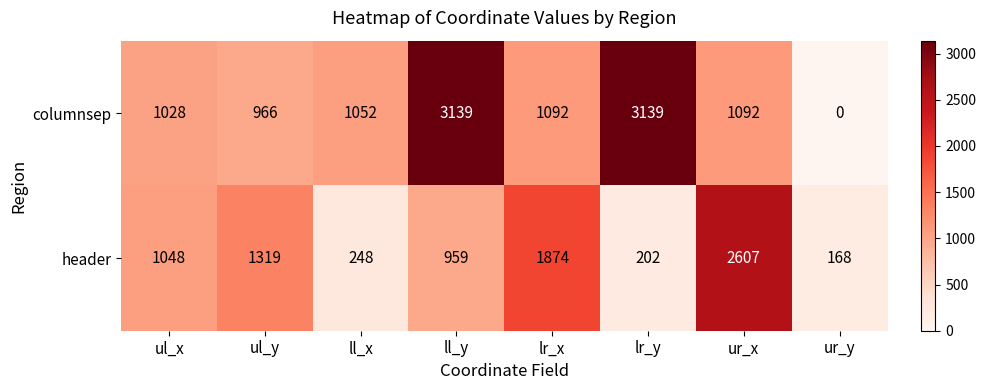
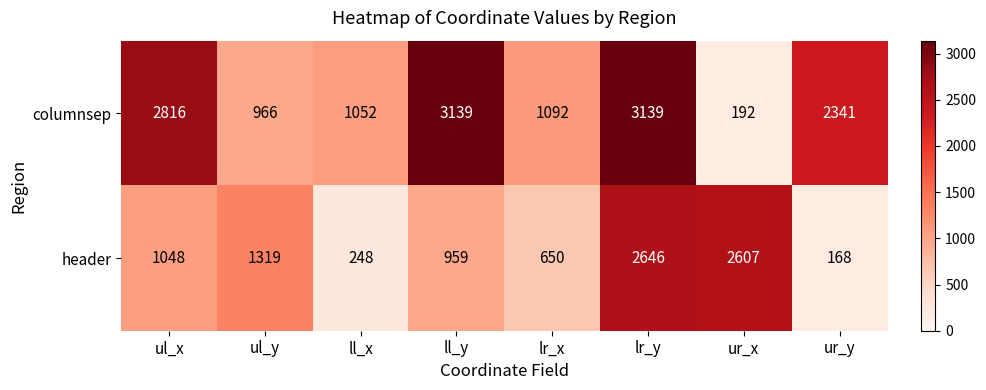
columnsep, ul_x: 1028 -> 2816
columnsep, ur_x: 1092 -> 192
columnsep, ur_y: 0 -> 2341
header, lr_x: 1874 -> 650
header, lr_y: 202 -> 2646
